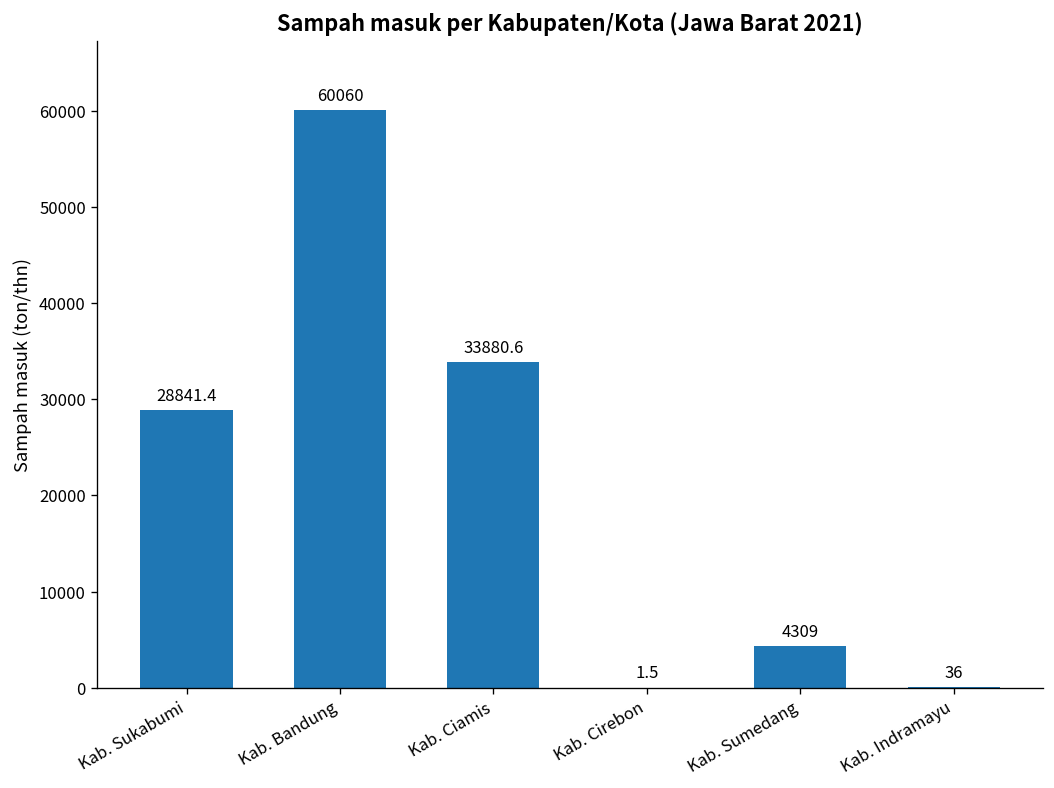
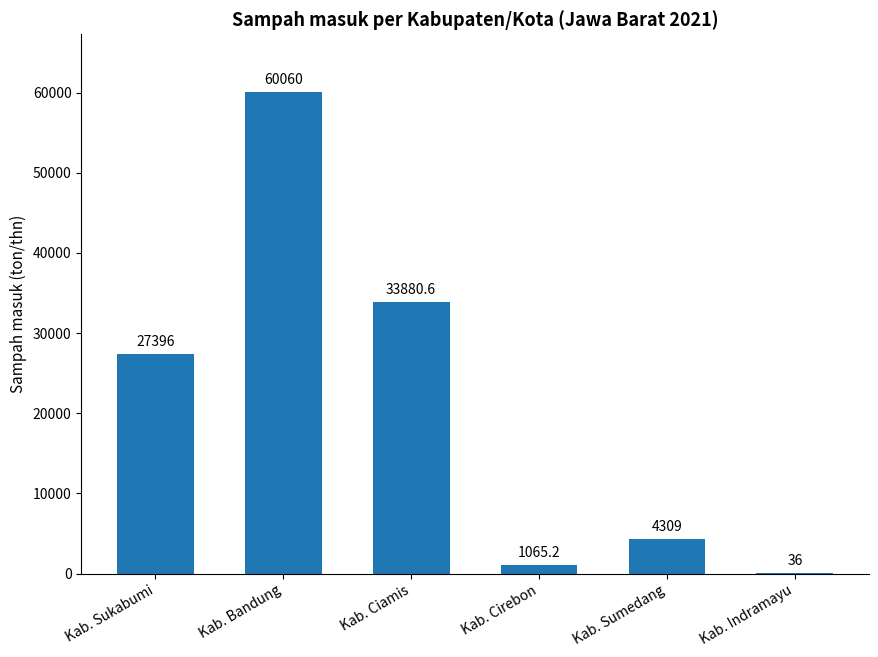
Kab. Sukabumi: 28841.4 -> 27396
Kab. Cirebon: 1.5 -> 1065.2
